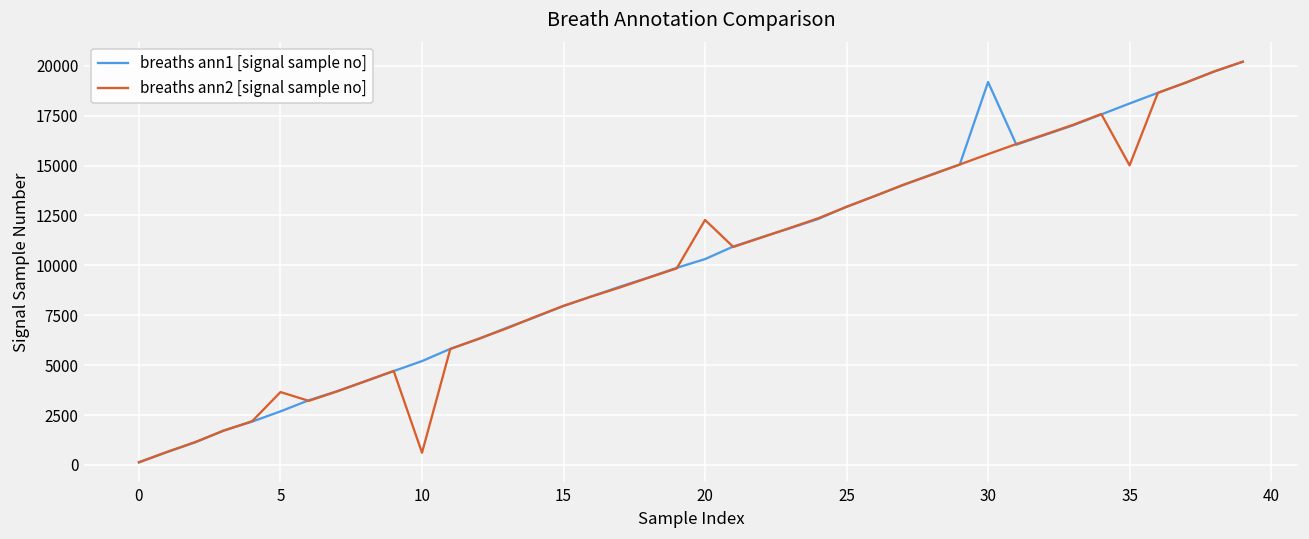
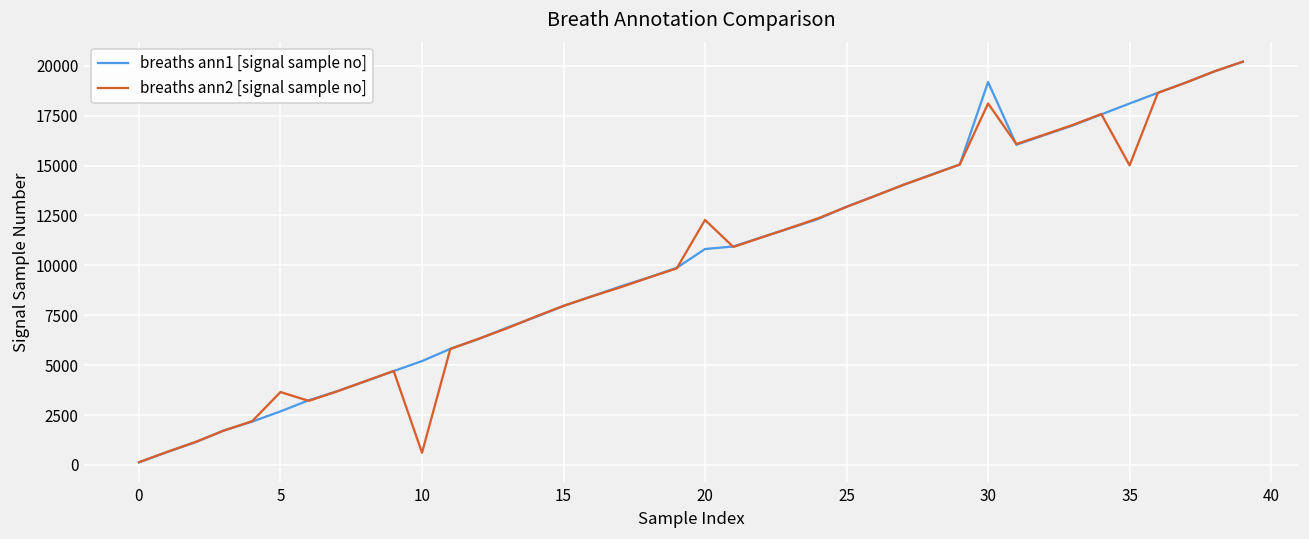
breaths ann1 [signal sample no], 20: 10300 -> 10800
breaths ann2 [signal sample no], 30: 15600 -> 18100
